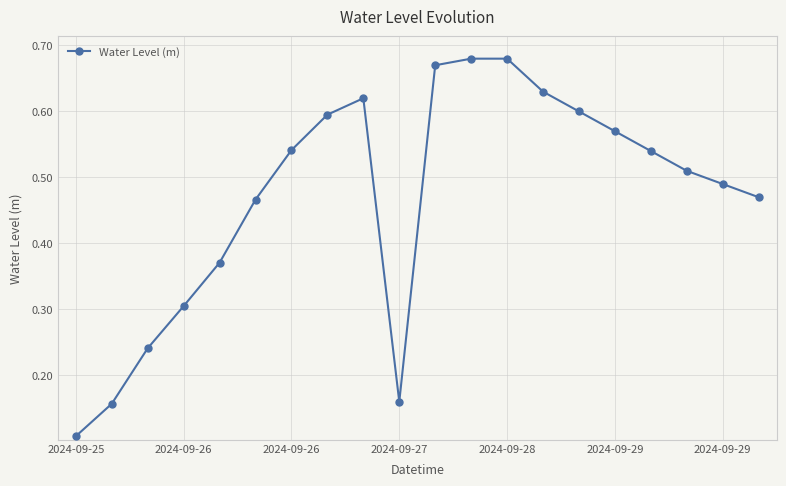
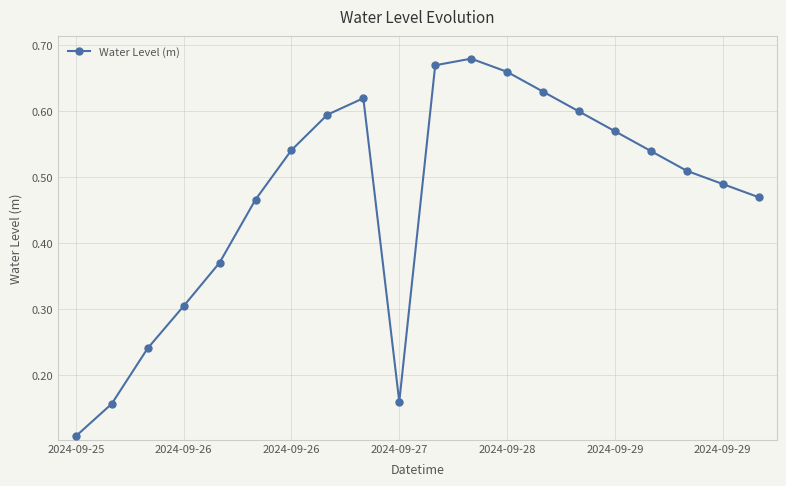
2024-09-28: 0.68 -> 0.66
